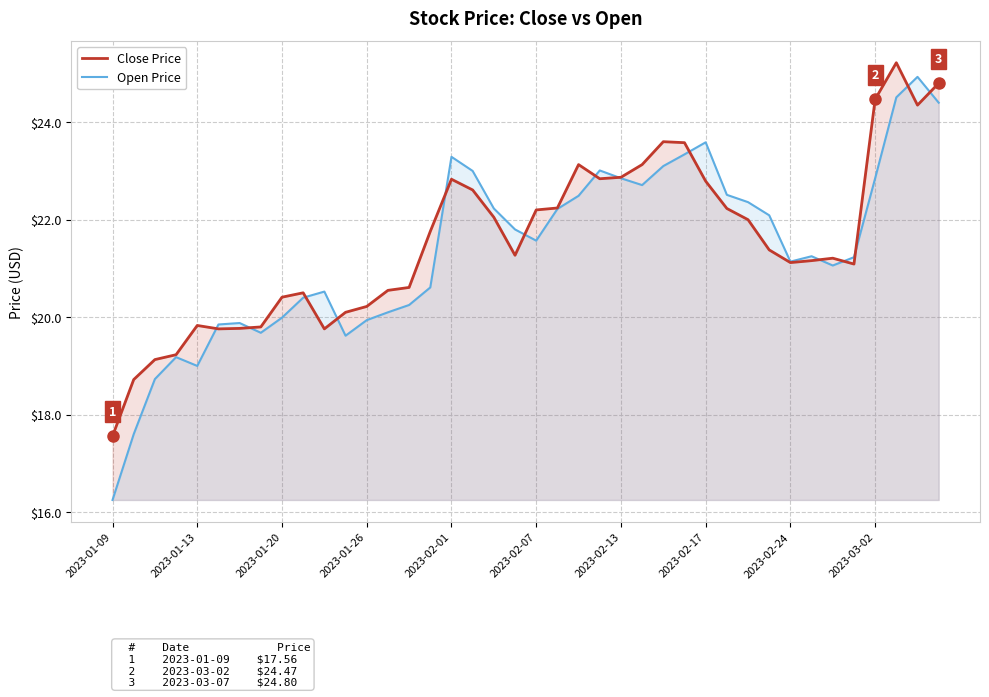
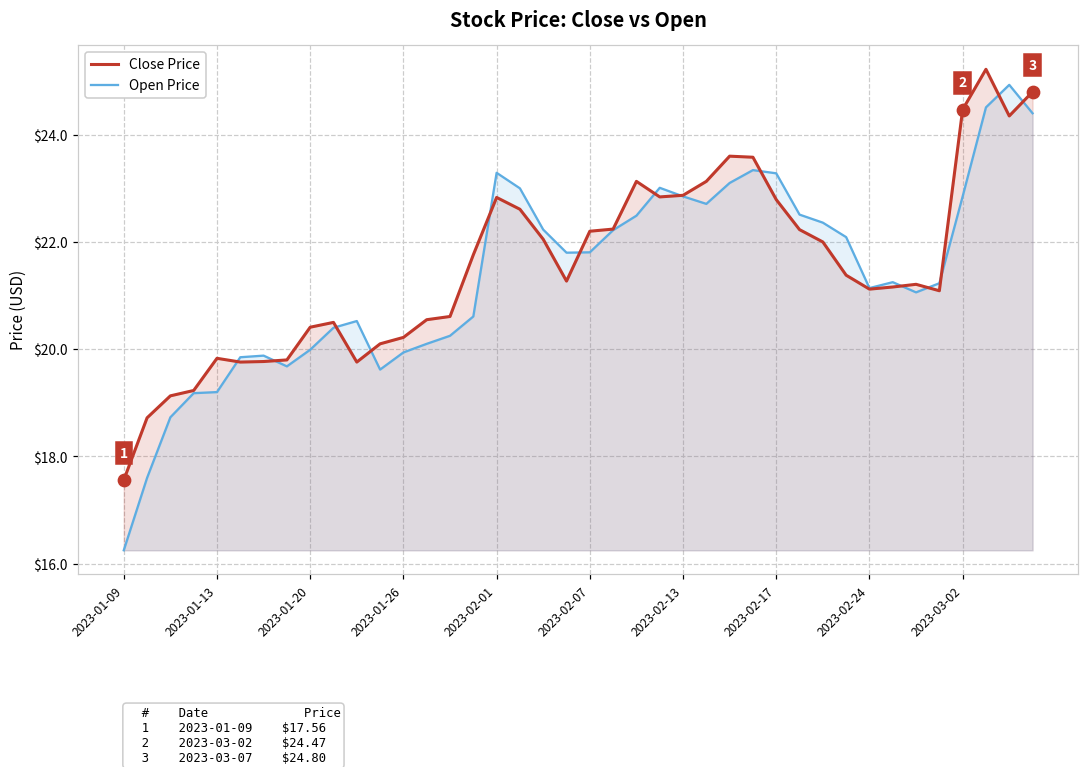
Open Price, 2023-01-13: $19.0 -> $19.2
Open Price, 2023-02-07: $21.6 -> $21.8
Open Price, 2023-02-17: $23.6 -> $23.3
